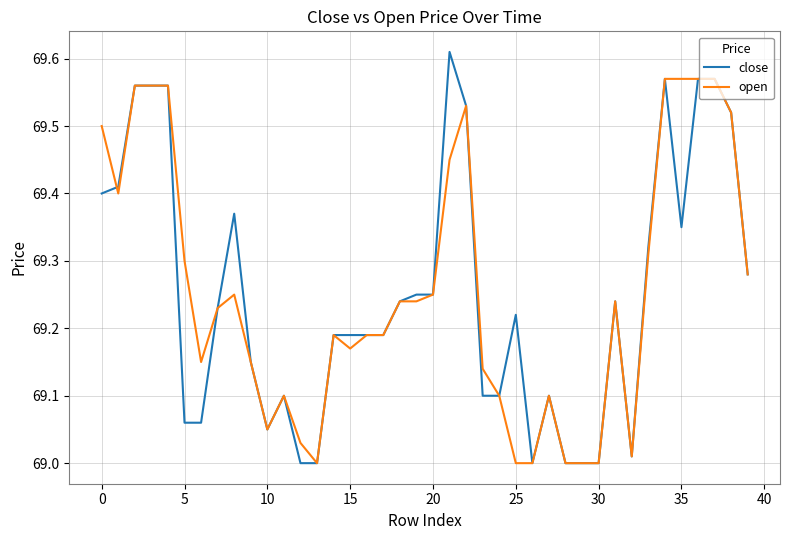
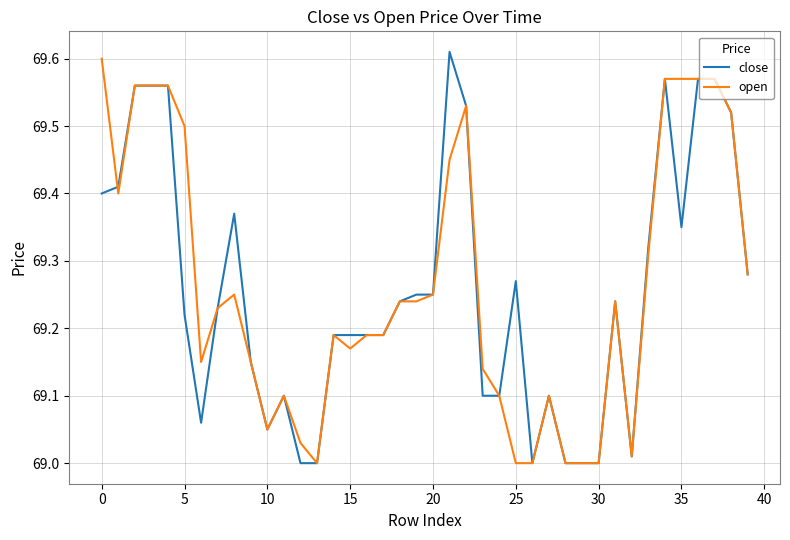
open, 0: 69.5 -> 69.6
close, 5: 69.06 -> 69.22
open, 5: 69.3 -> 69.5
close, 25: 69.22 -> 69.27
